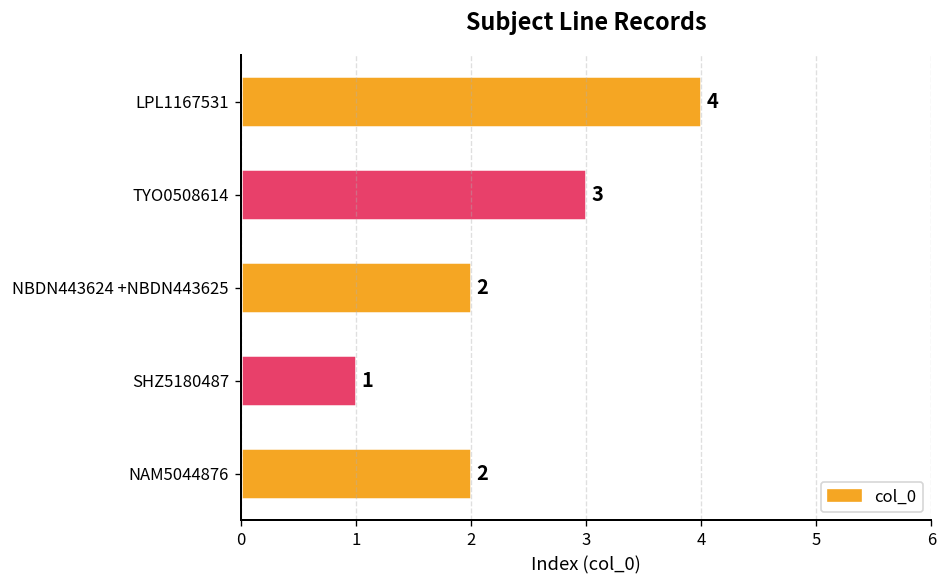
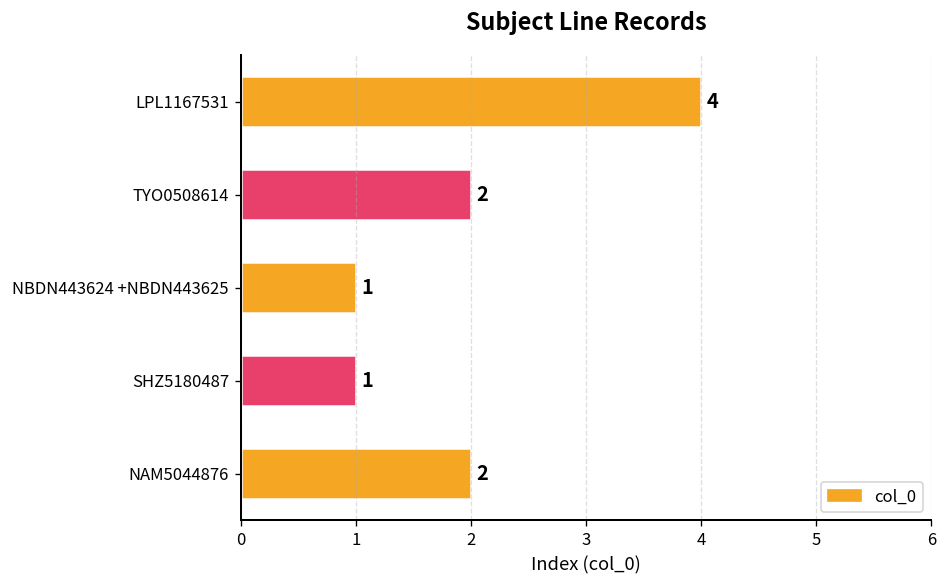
TYO0508614: 3 -> 2
NBDN443624 +NBDN443625: 2 -> 1
